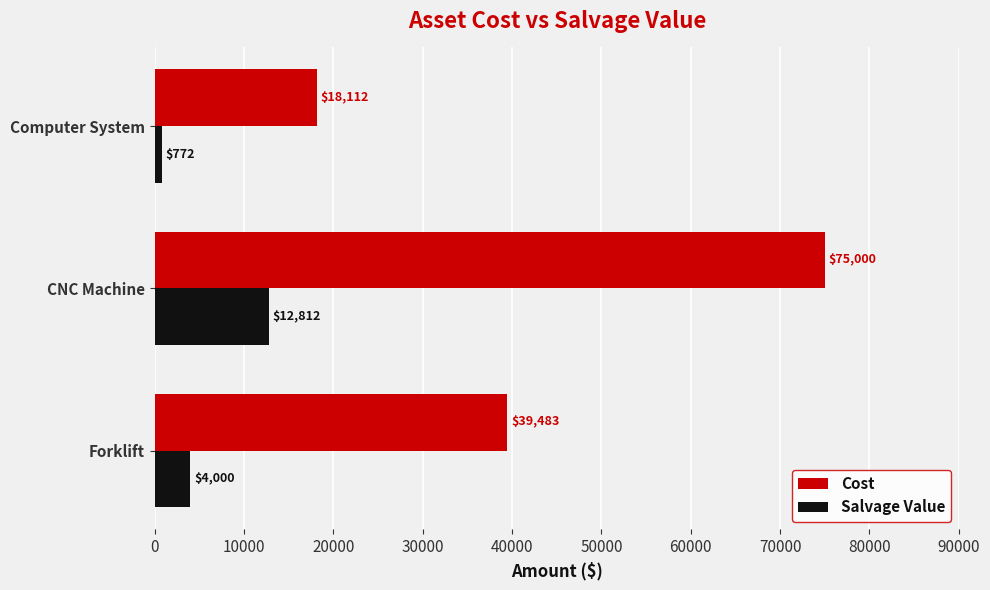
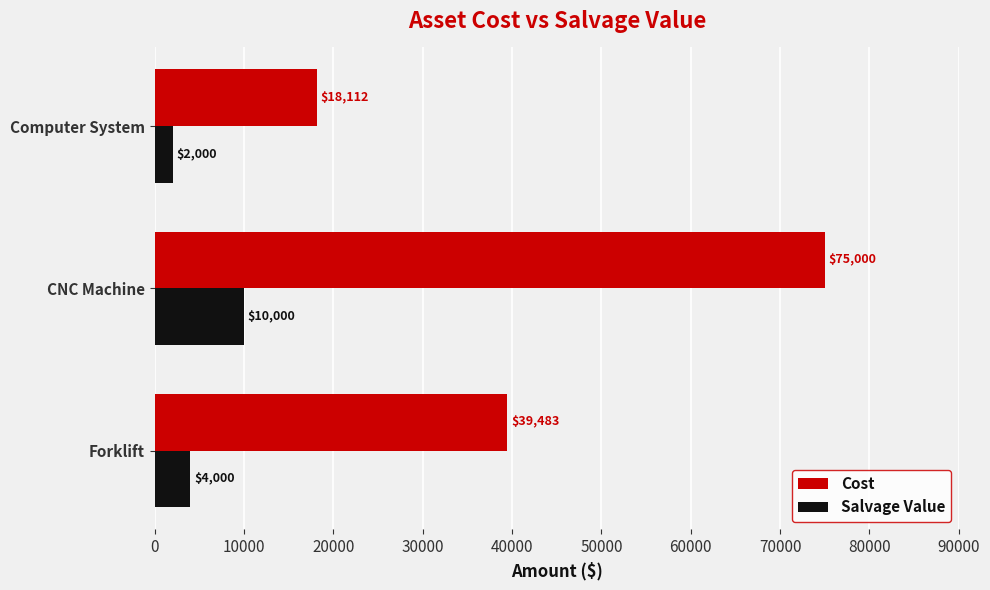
Salvage Value, Computer System: $772 -> $2,000
Salvage Value, CNC Machine: $12,812 -> $10,000
